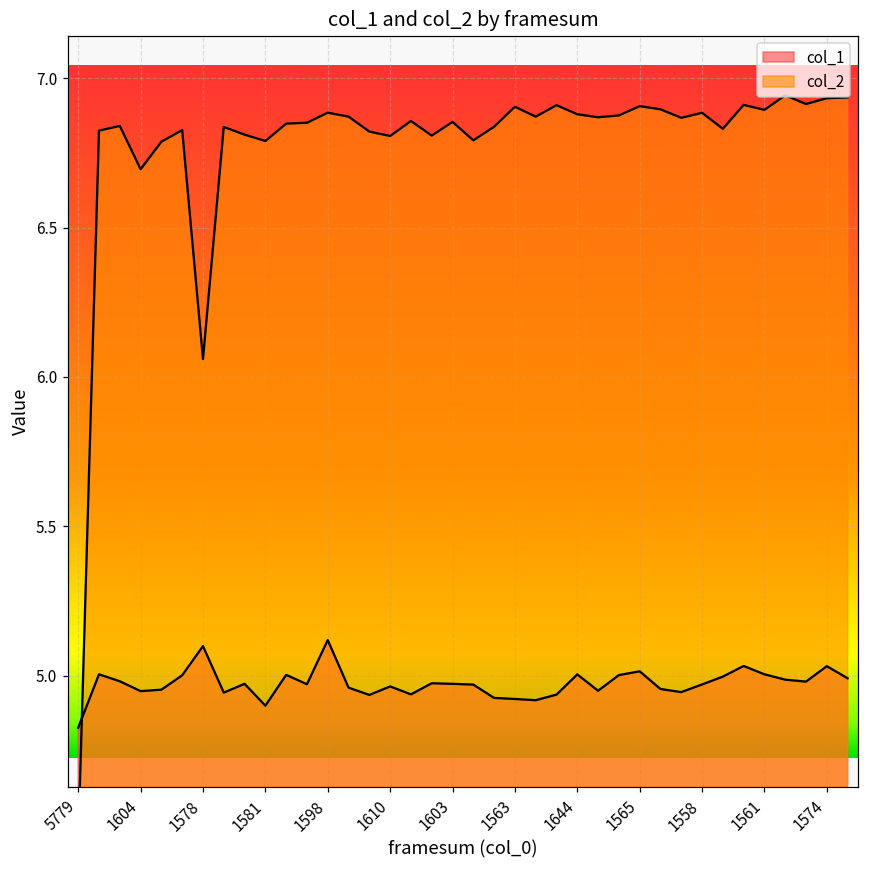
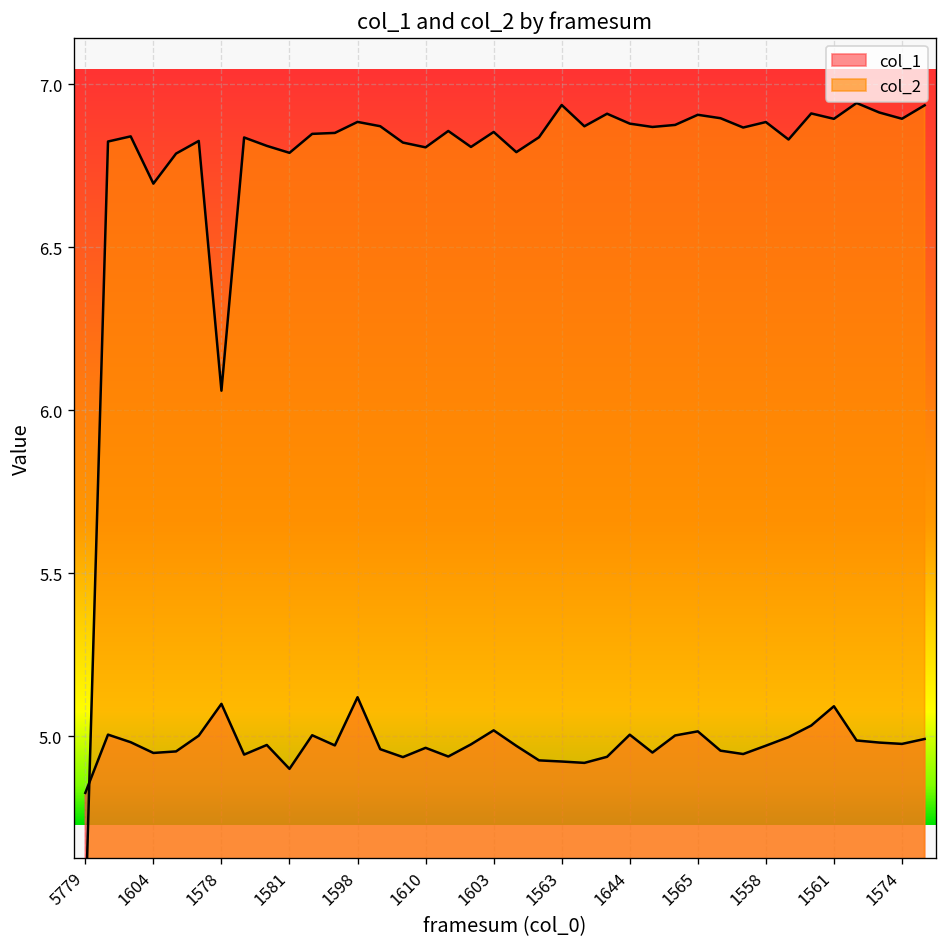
col_1, 1603: 4.97 -> 5.02
col_2, 1563: 6.90 -> 6.94
col_1, 1561: 5.01 -> 5.09
col_1, 1574: 5.03 -> 4.98
col_2, 1574: 6.93 -> 6.89
